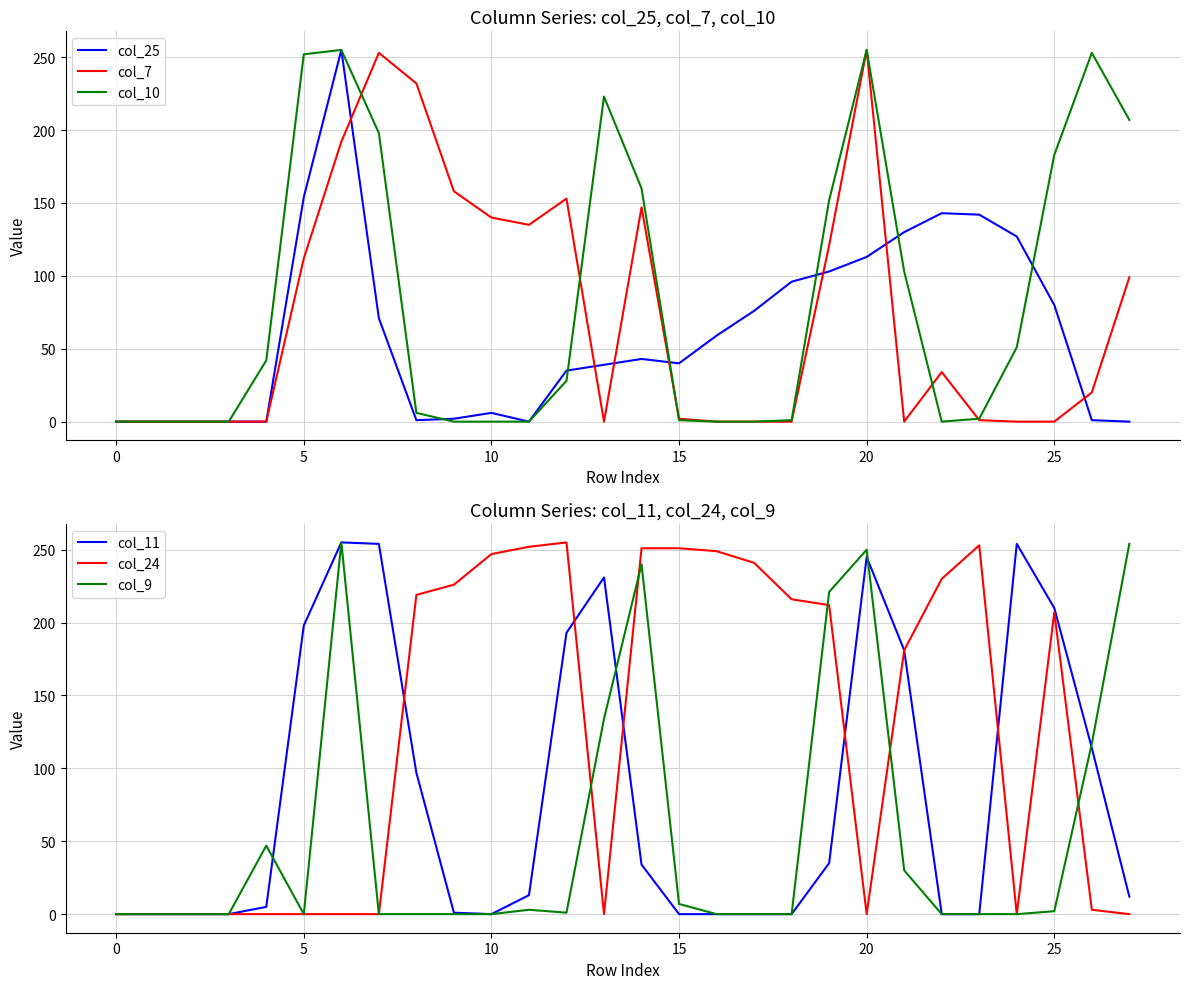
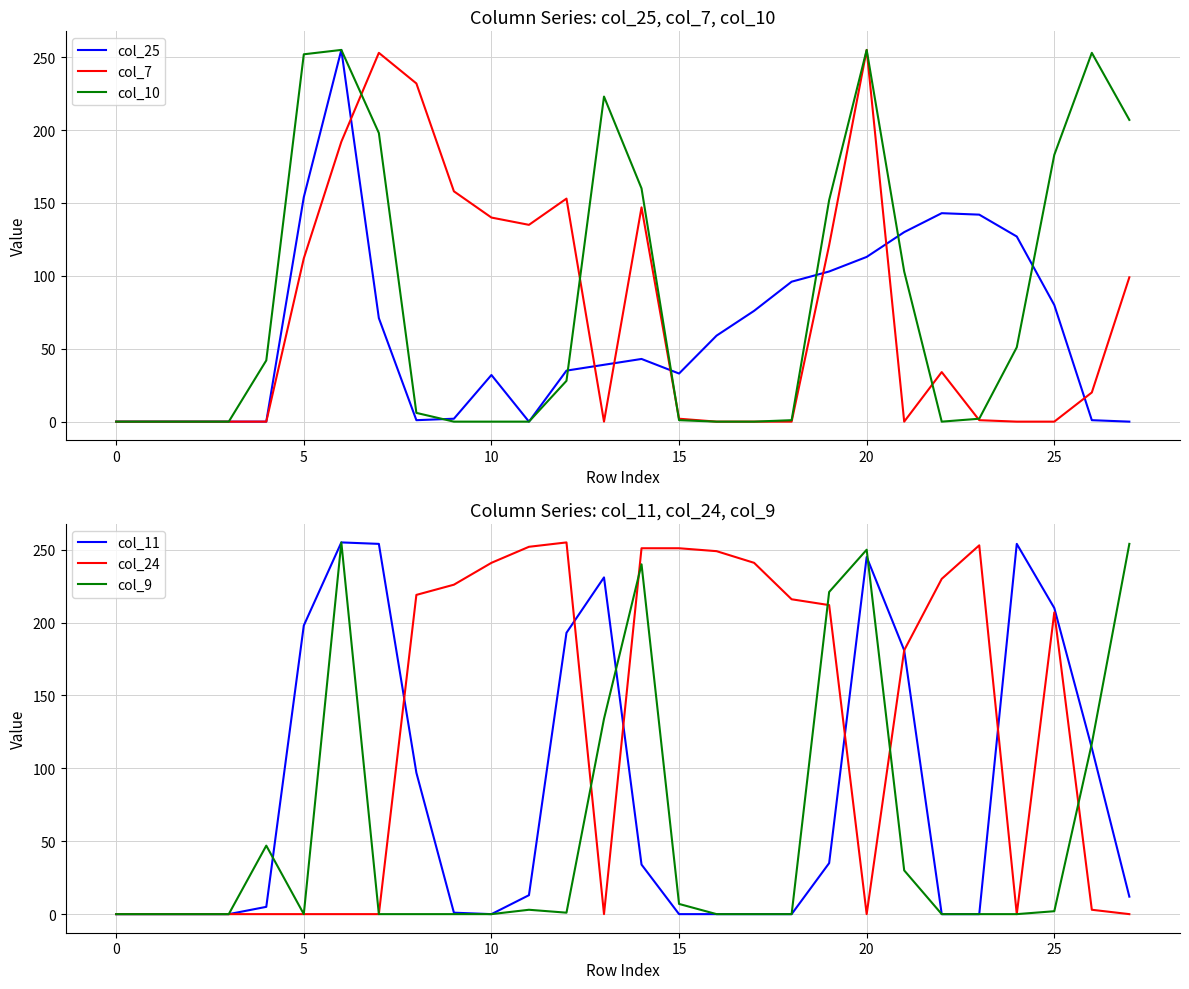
Column Series: col_25, col_7, col_10, col_25, 10: 6 -> 32
Column Series: col_25, col_7, col_10, col_25, 15: 40 -> 33
Column Series: col_11, col_24, col_9, col_24, 10: 247 -> 241
